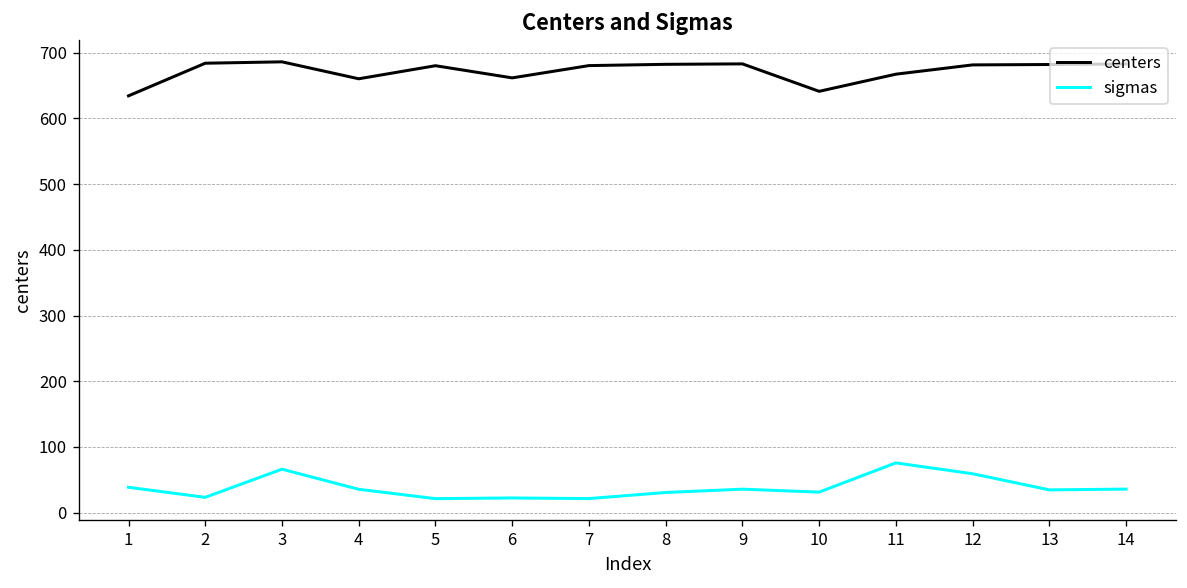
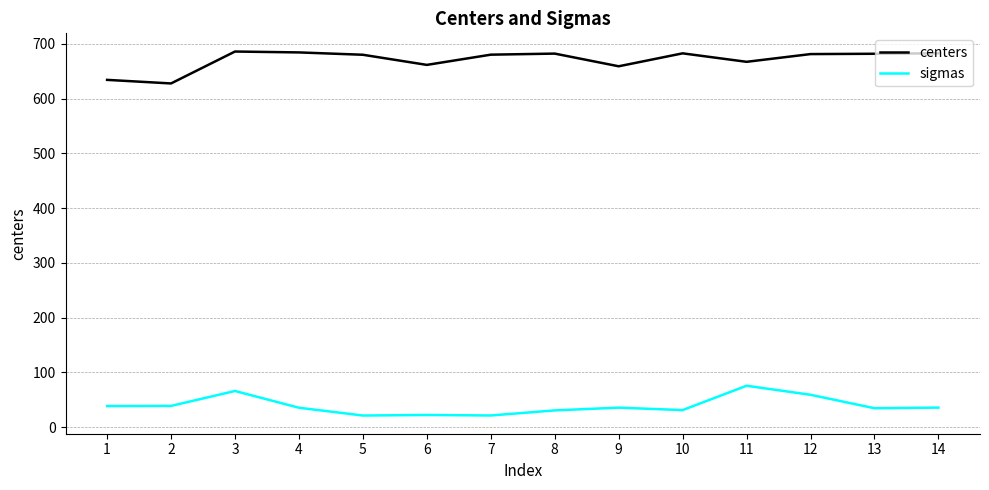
centers, 2: 680 -> 630
sigmas, 2: 20 -> 40
centers, 4: 660 -> 680
centers, 9: 680 -> 660
centers, 10: 640 -> 680
